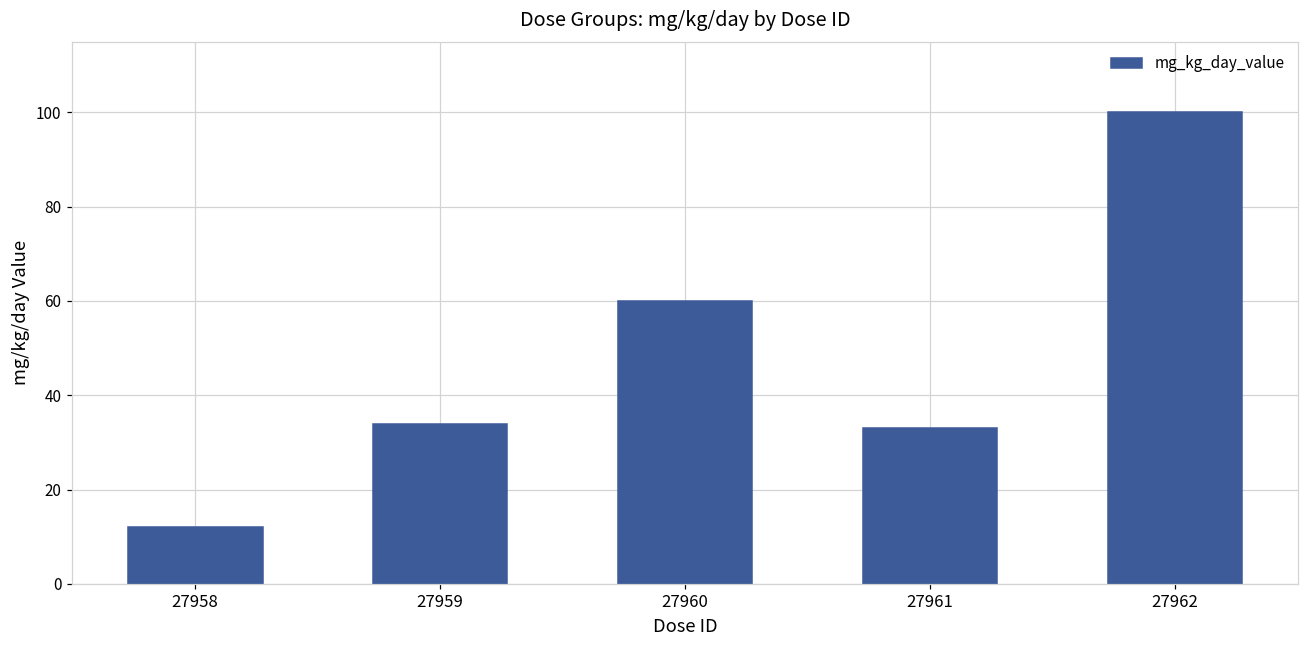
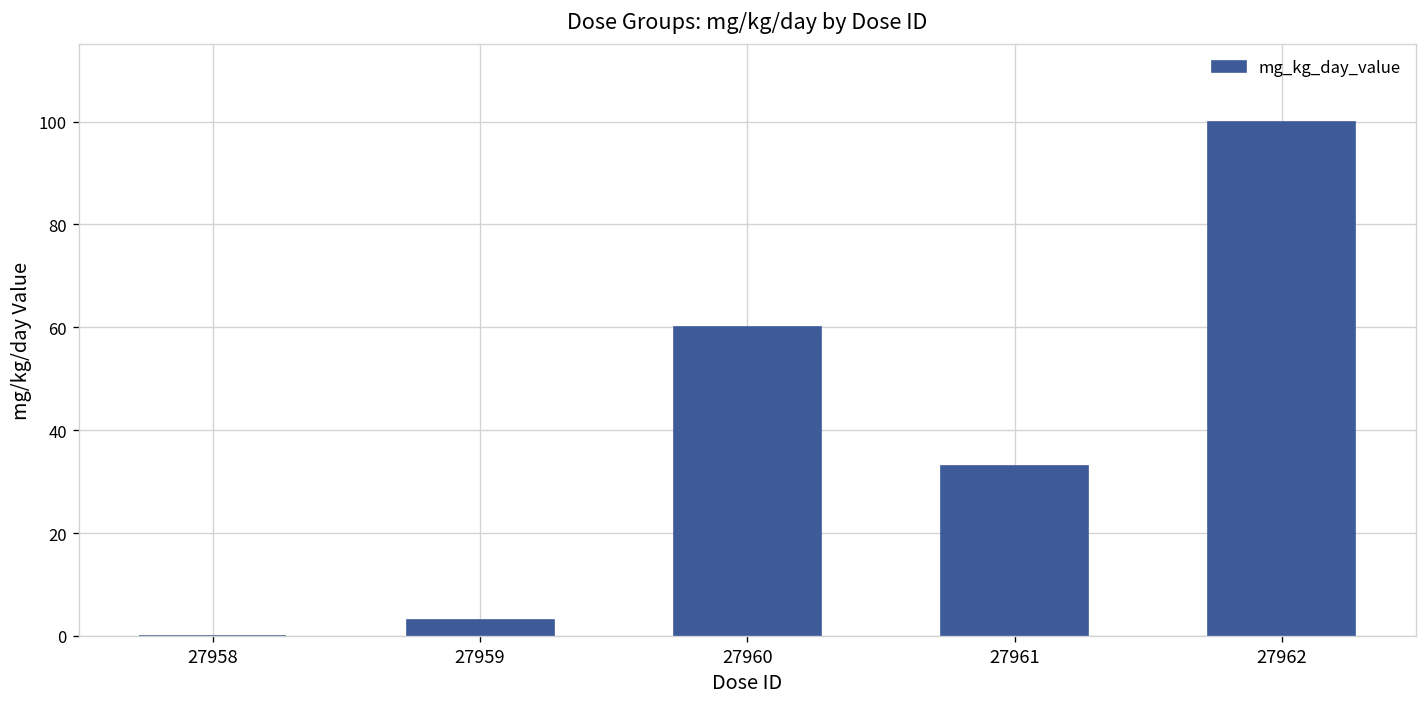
27958: 12 -> 0
27959: 34 -> 3
